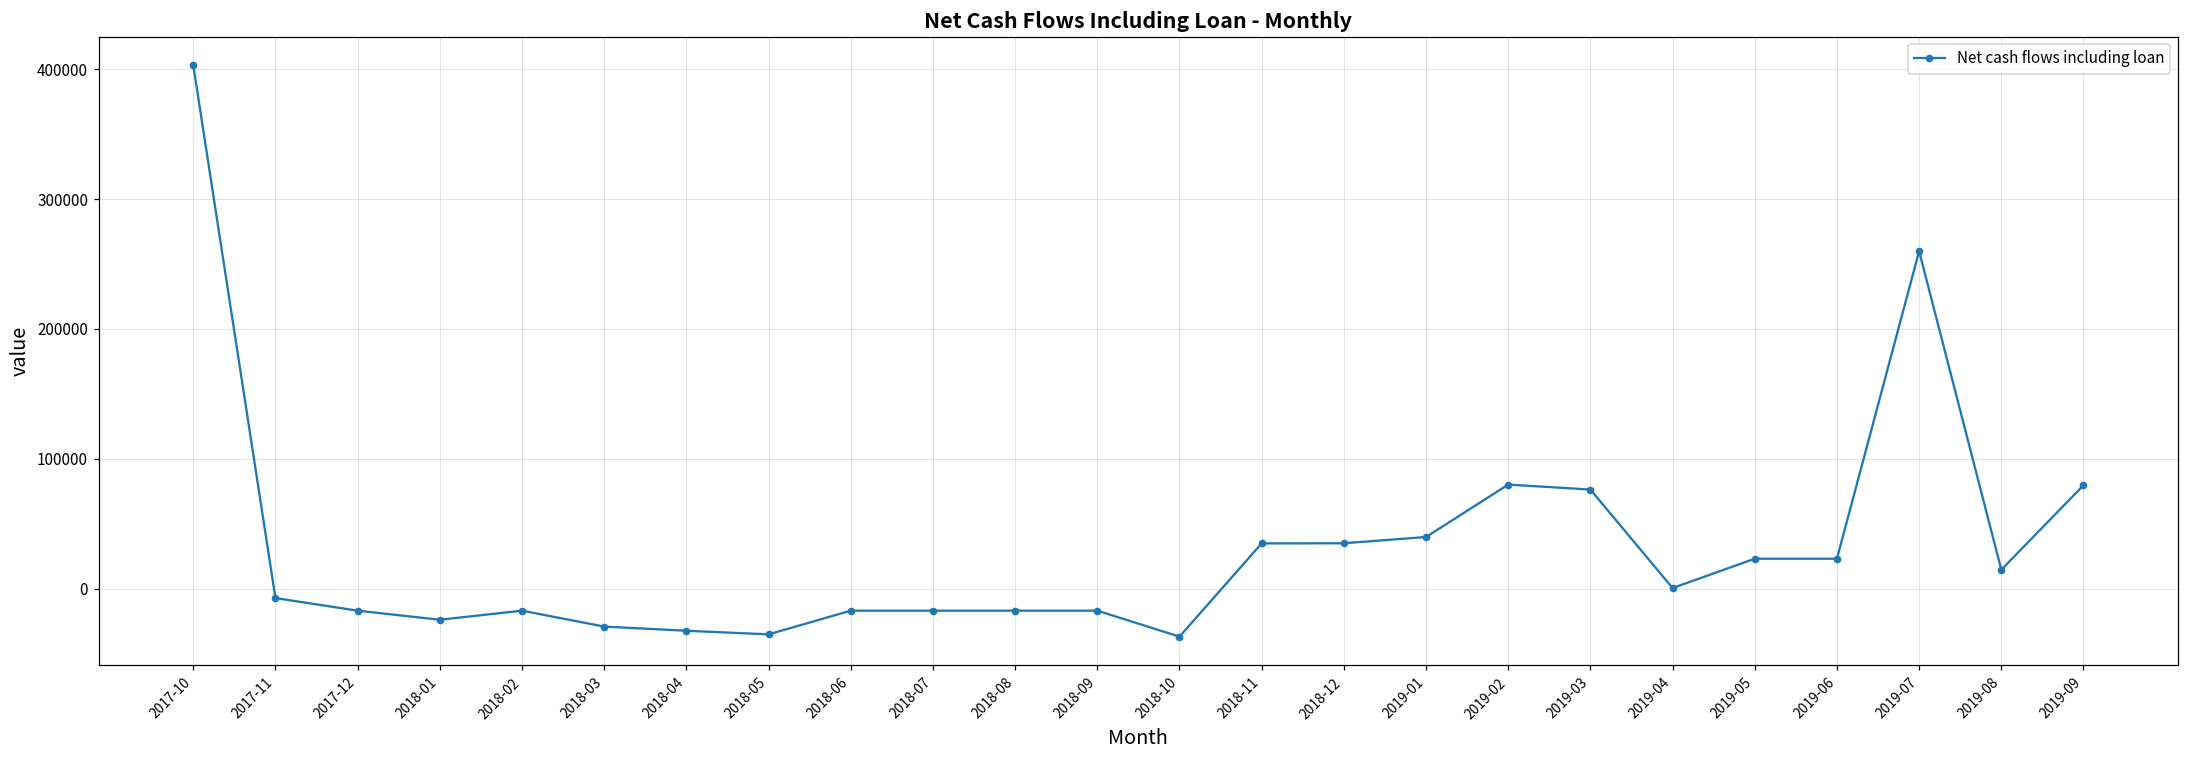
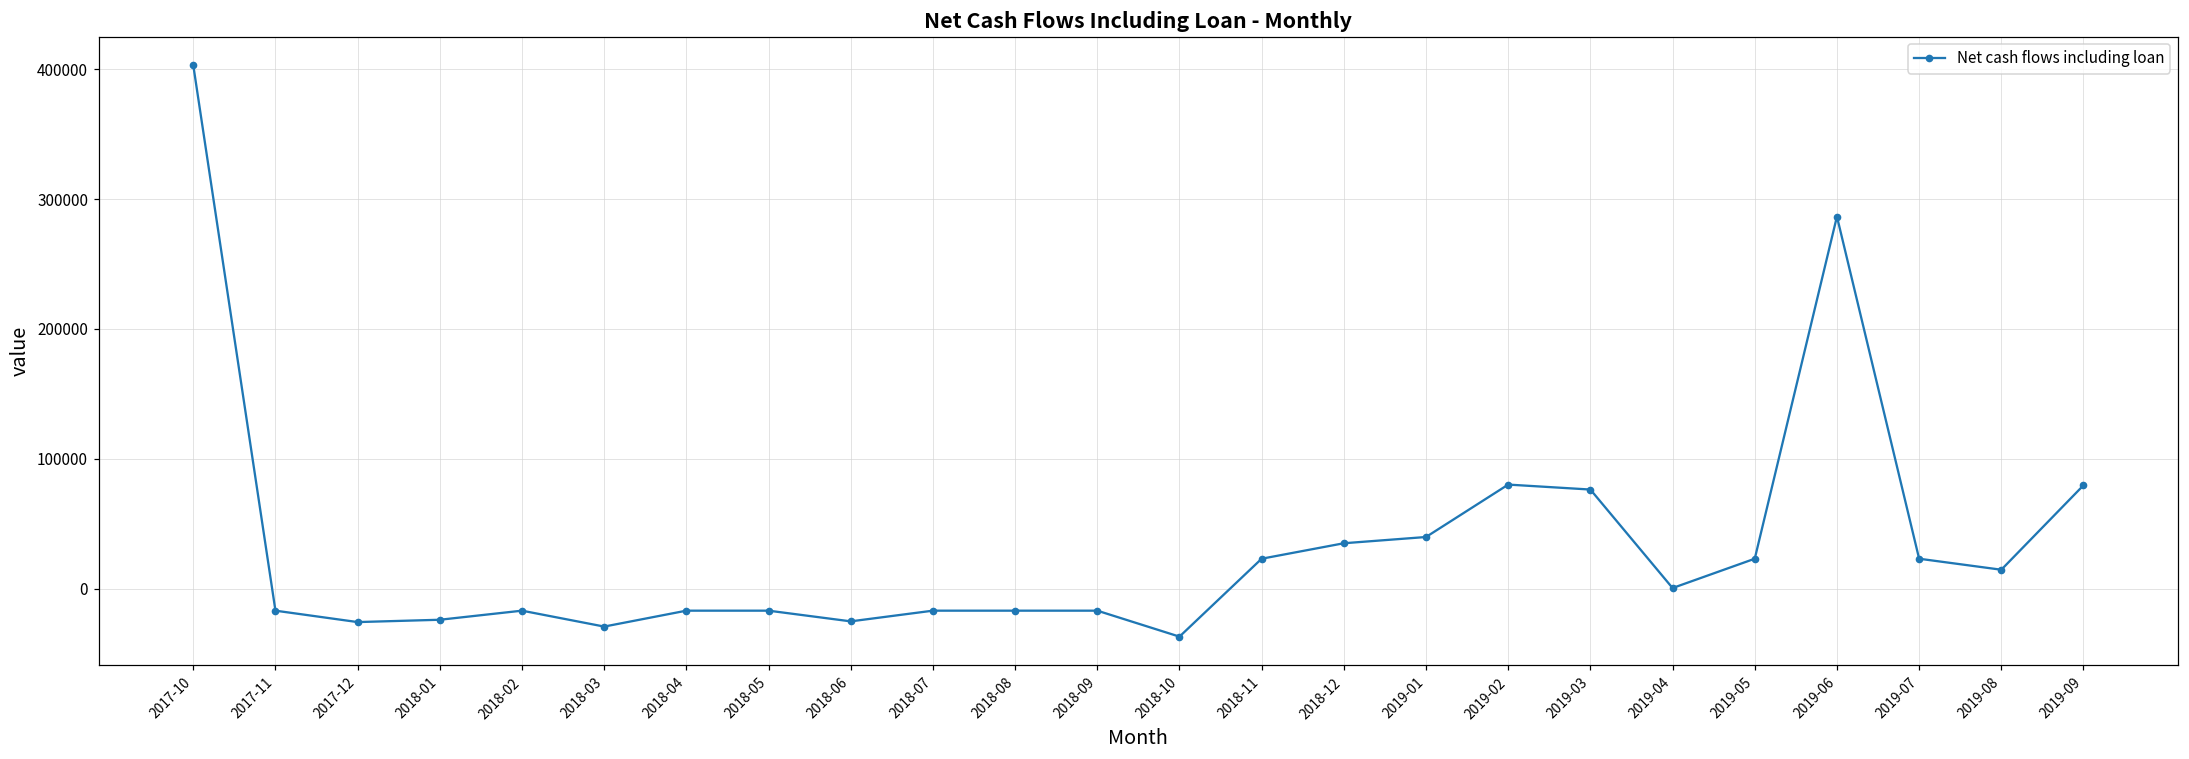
2017-11: -7000 -> -17000
2017-12: -17000 -> -26000
2018-04: -32000 -> -17000
2018-05: -35000 -> -17000
2018-06: -17000 -> -25000
2018-11: 35000 -> 23000
2019-06: 23000 -> 286000
2019-07: 260000 -> 23000
